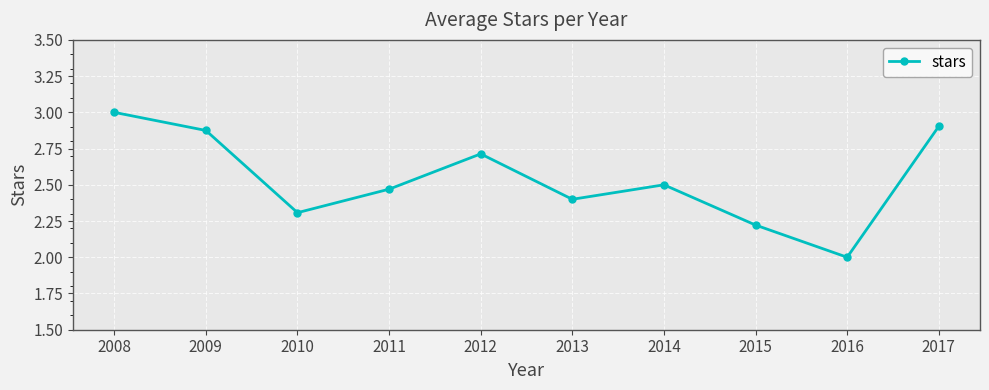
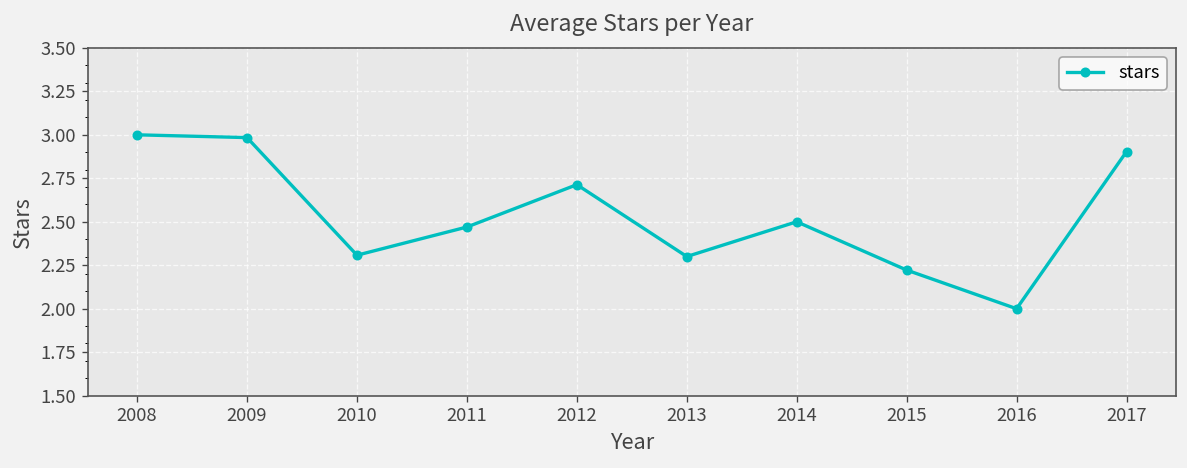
2009: 2.88 -> 2.98
2013: 2.4 -> 2.3
